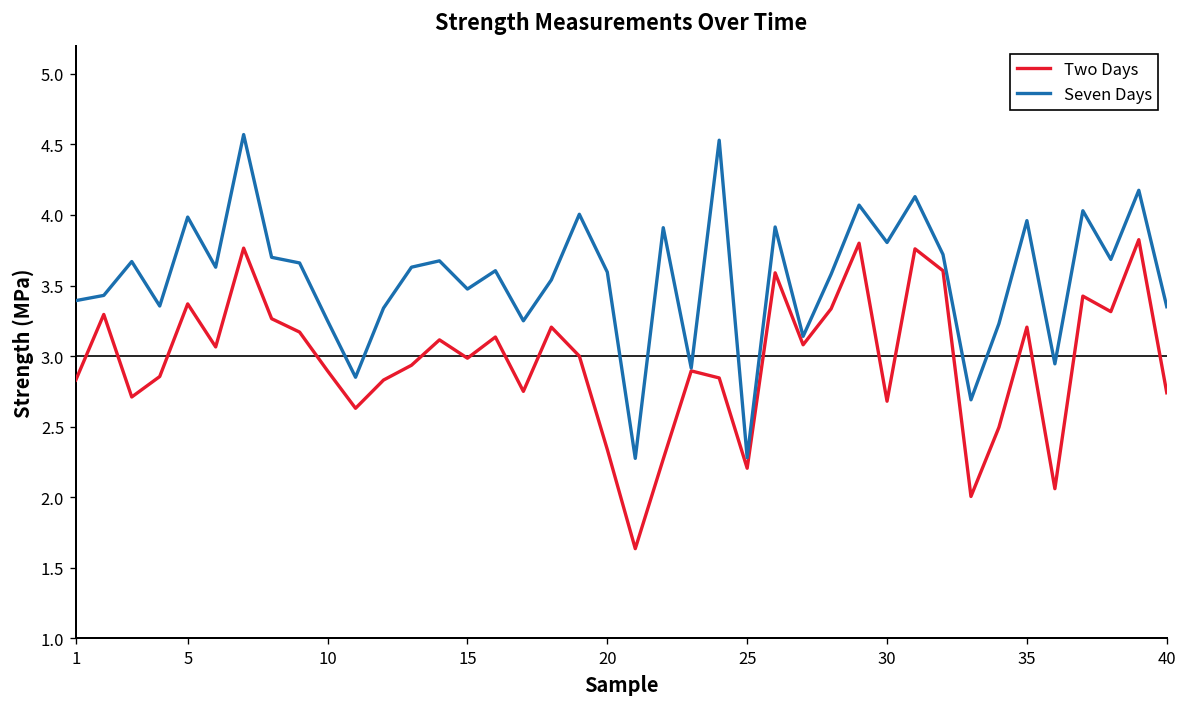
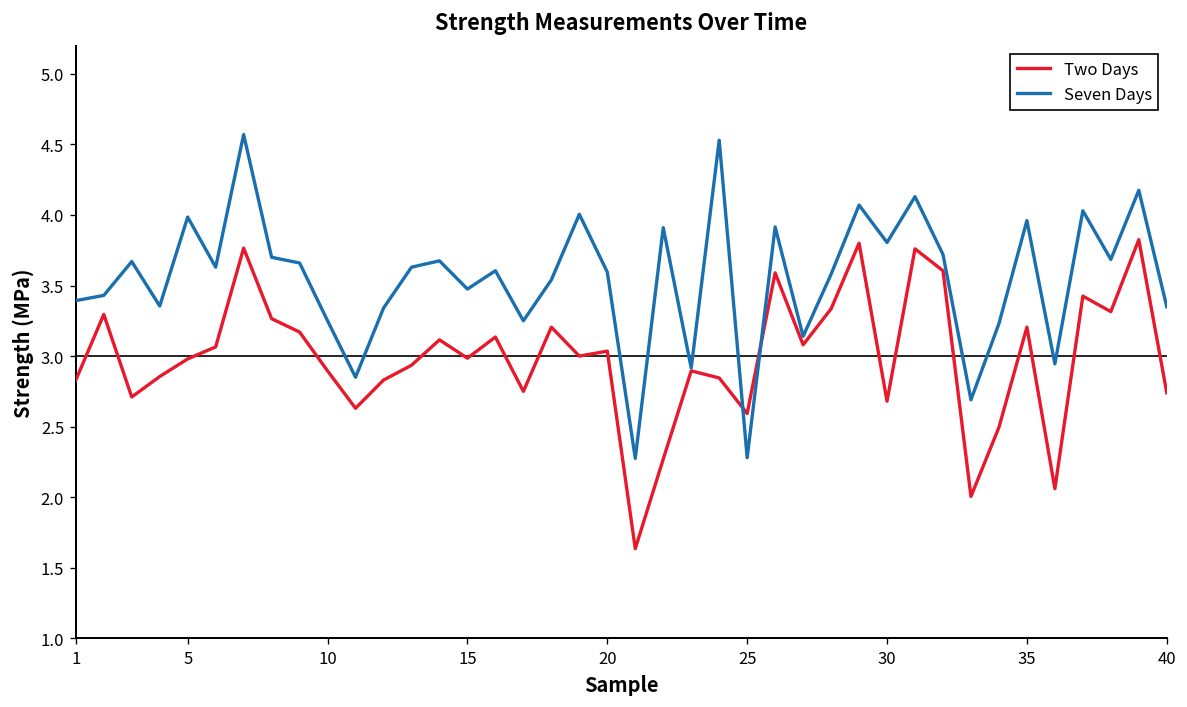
Two Days, 5: 3.37 -> 2.98
Two Days, 20: 2.34 -> 3.04
Two Days, 25: 2.21 -> 2.59
